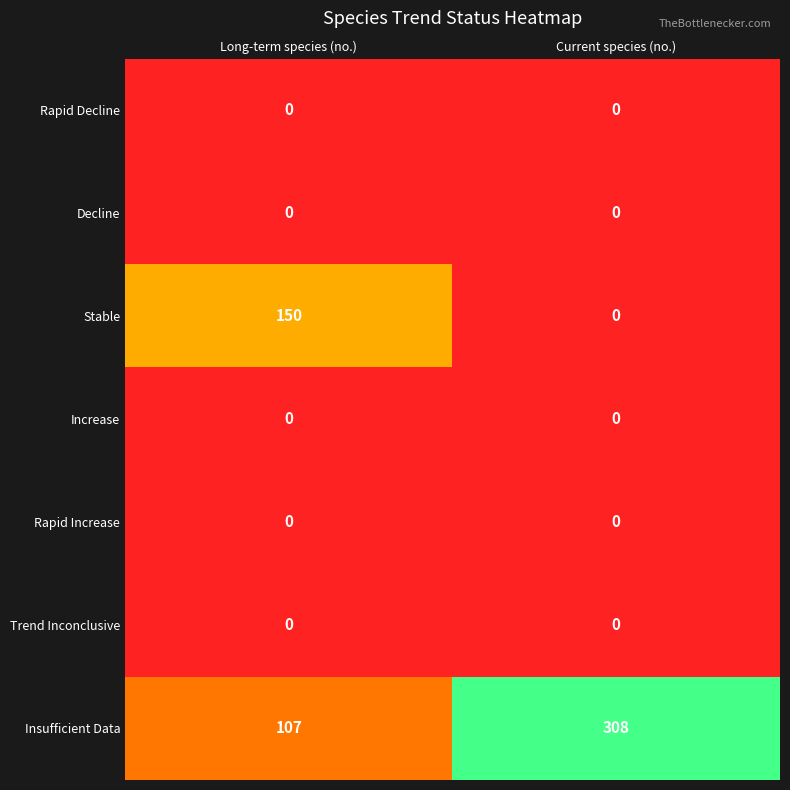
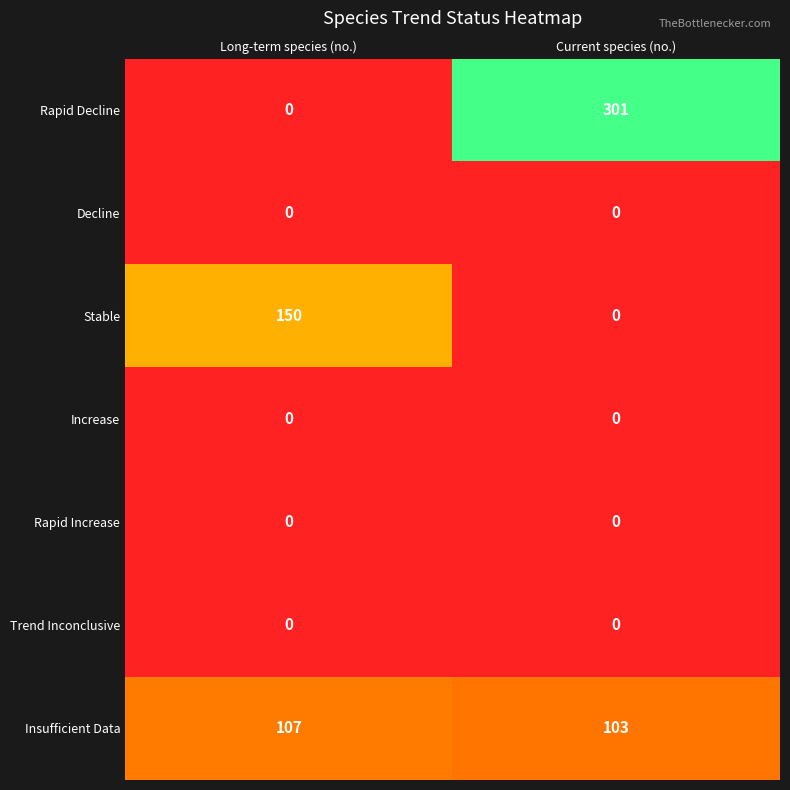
Rapid Decline, Current species (no.): 0 -> 301
Insufficient Data, Current species (no.): 308 -> 103
